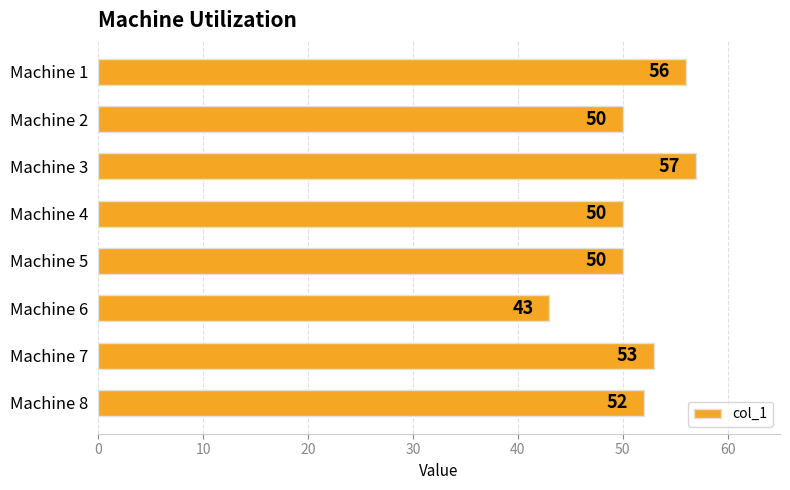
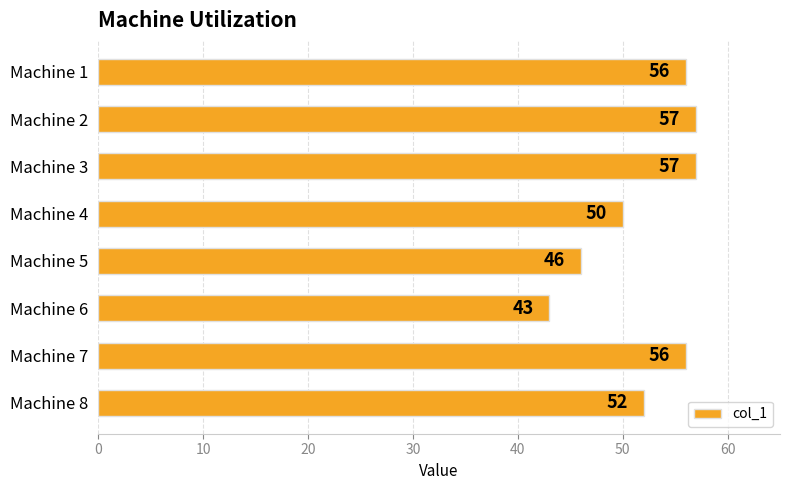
Machine 2: 50 -> 57
Machine 5: 50 -> 46
Machine 7: 53 -> 56
